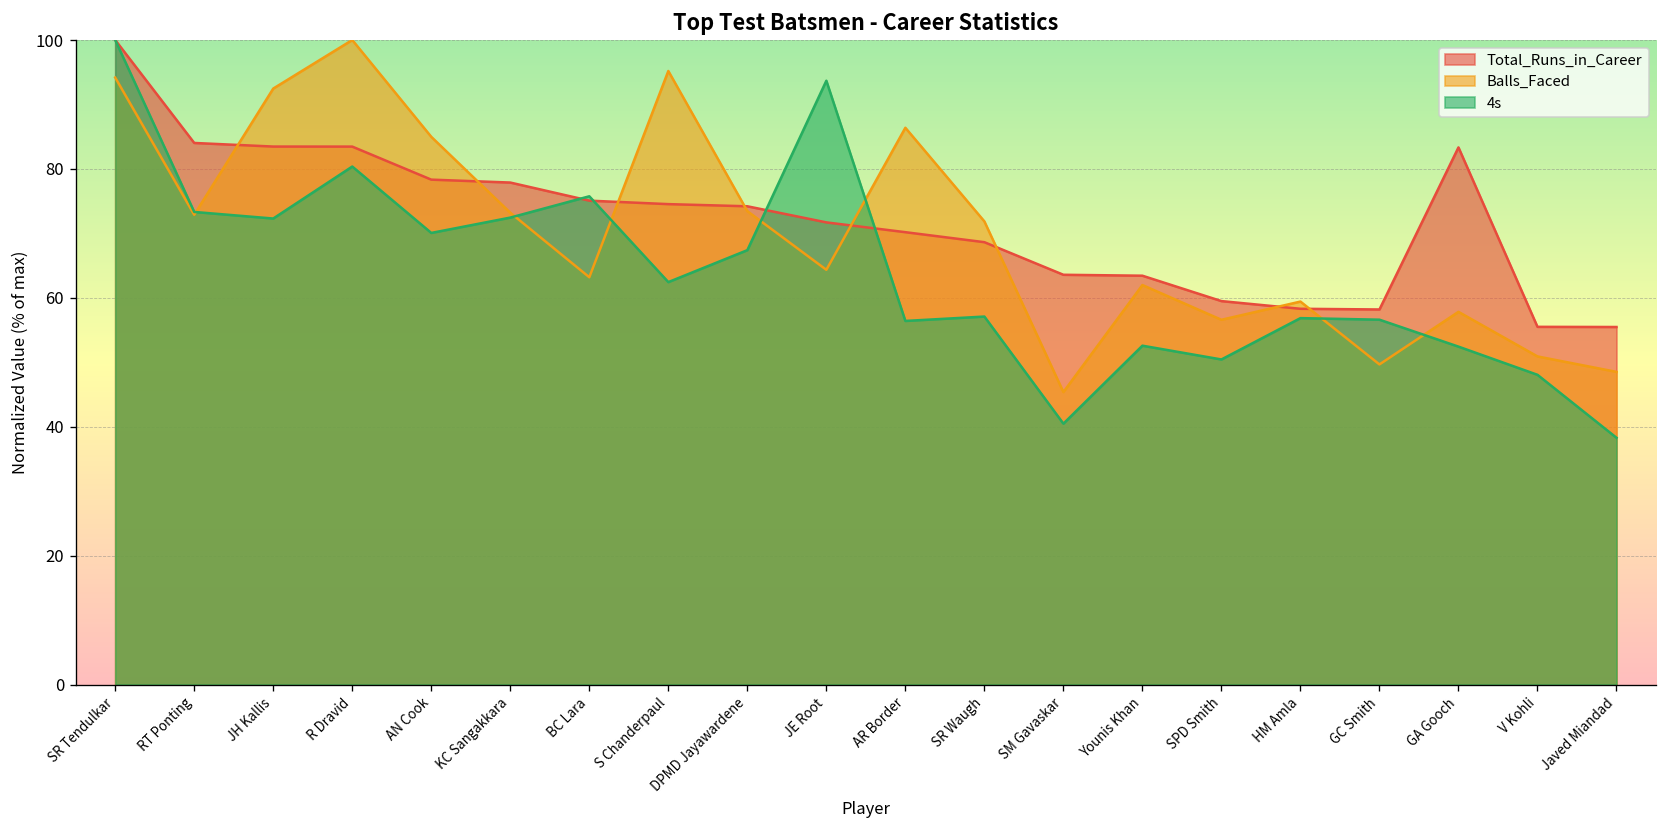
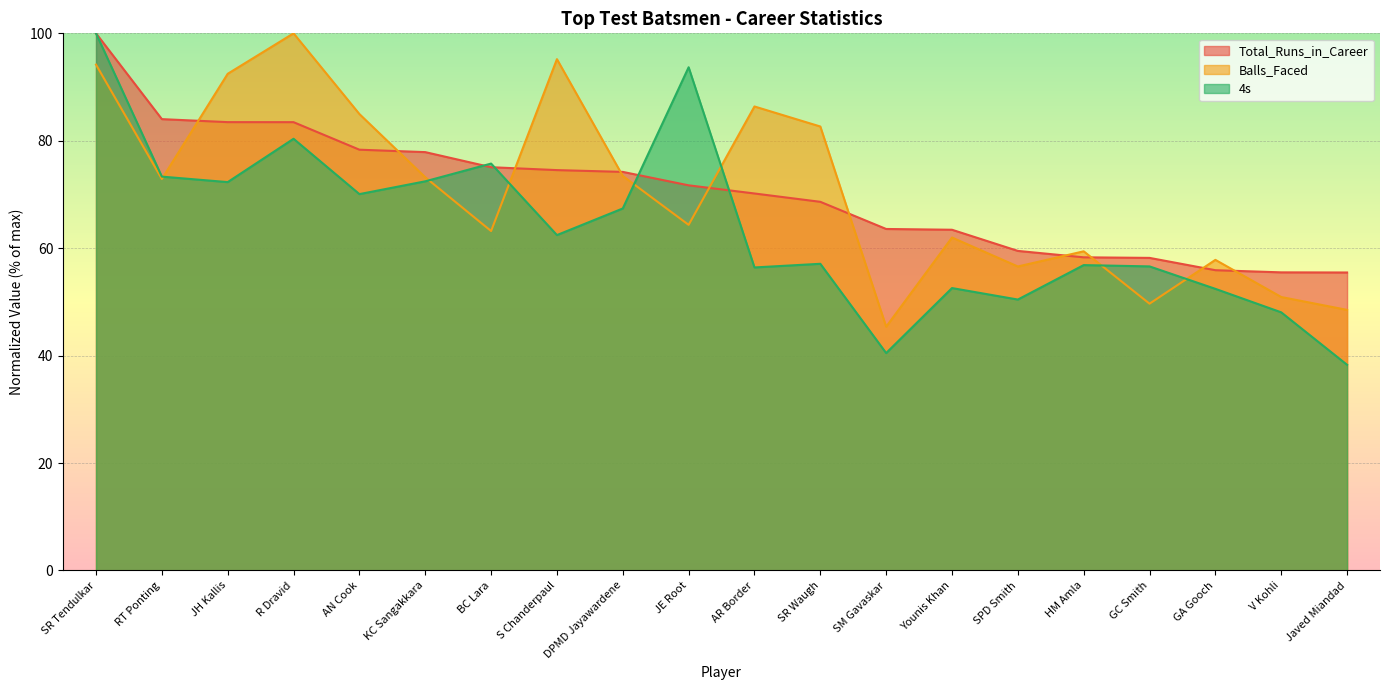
Balls_Faced, SR Waugh: 72 -> 83
Total_Runs_in_Career, GA Gooch: 83 -> 56
